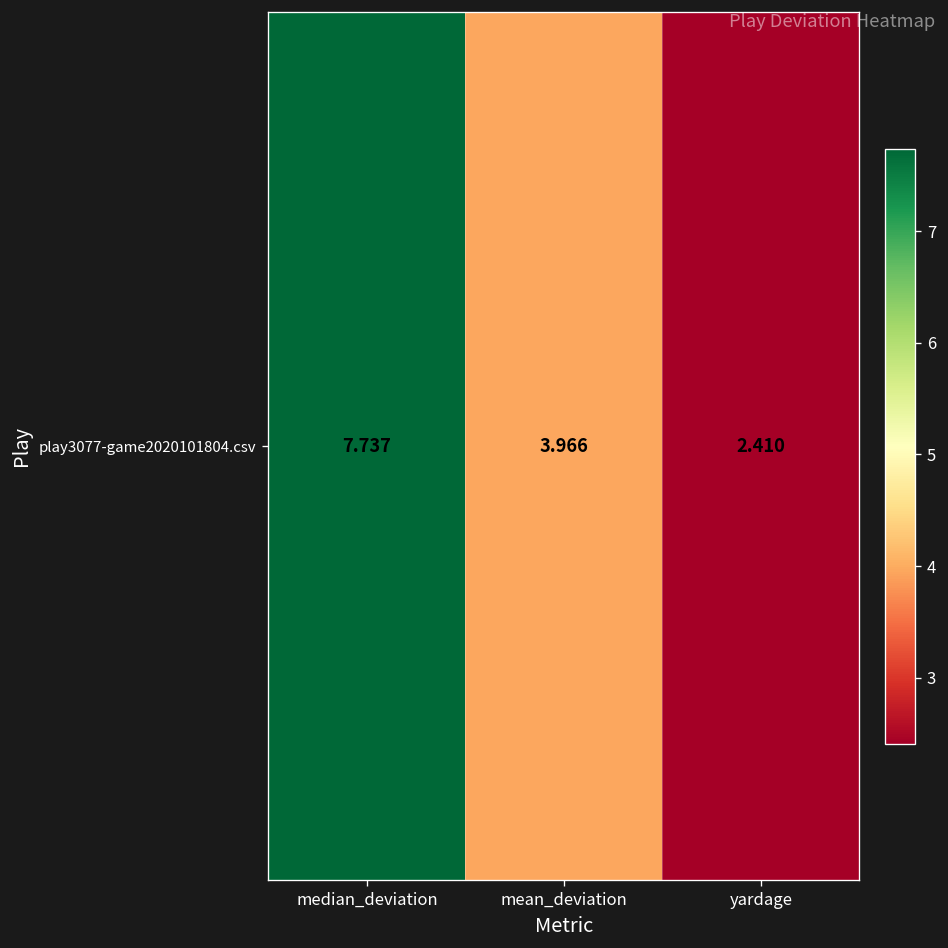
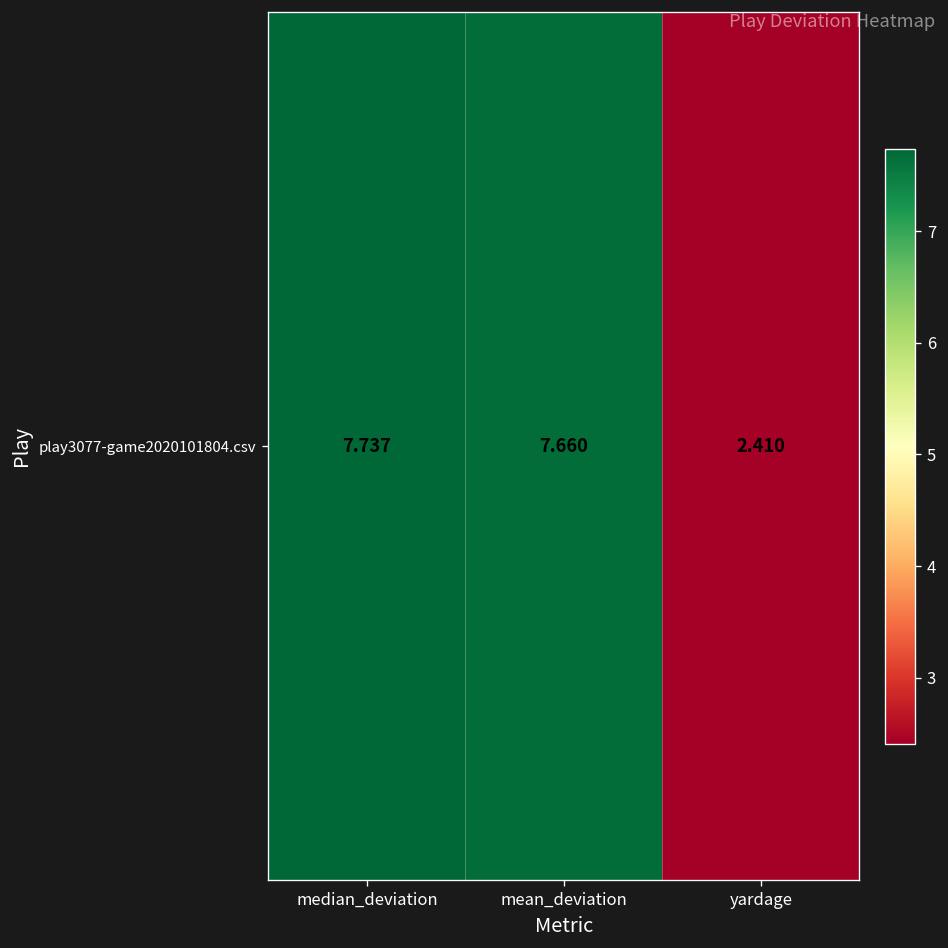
play3077-game2020101804.csv, mean_deviation: 3.966 -> 7.660
